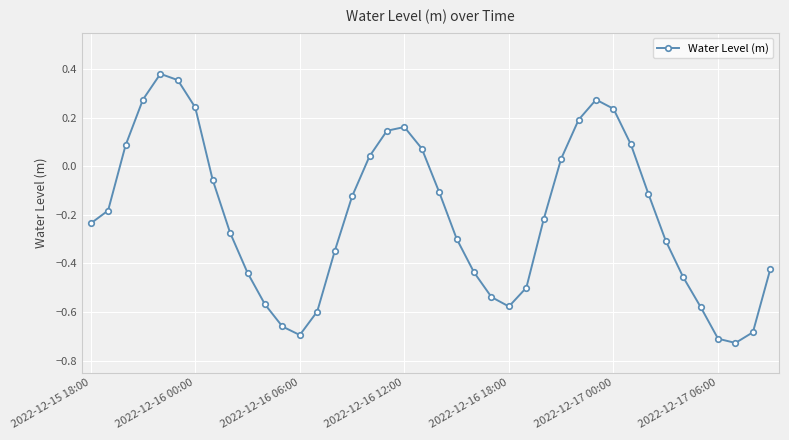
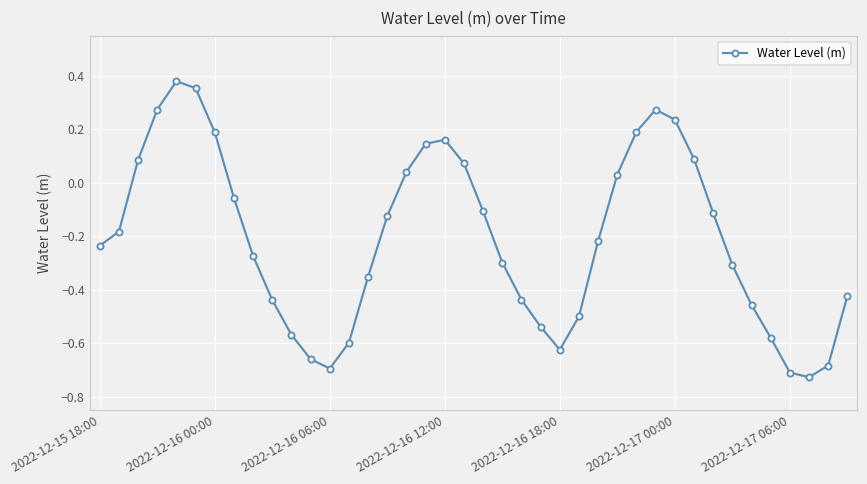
2022-12-16 00:00: 0.24 -> 0.19
2022-12-16 18:00: -0.58 -> -0.62
